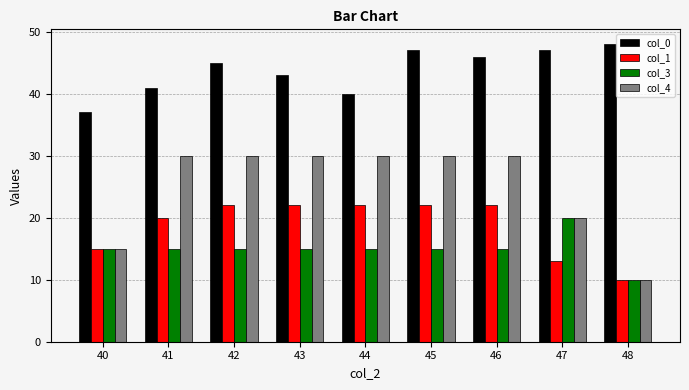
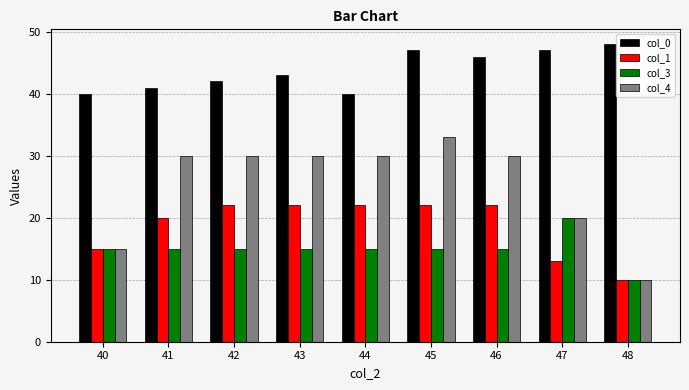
col_0, 40: 37 -> 40
col_0, 42: 45 -> 42
col_4, 45: 30 -> 33
